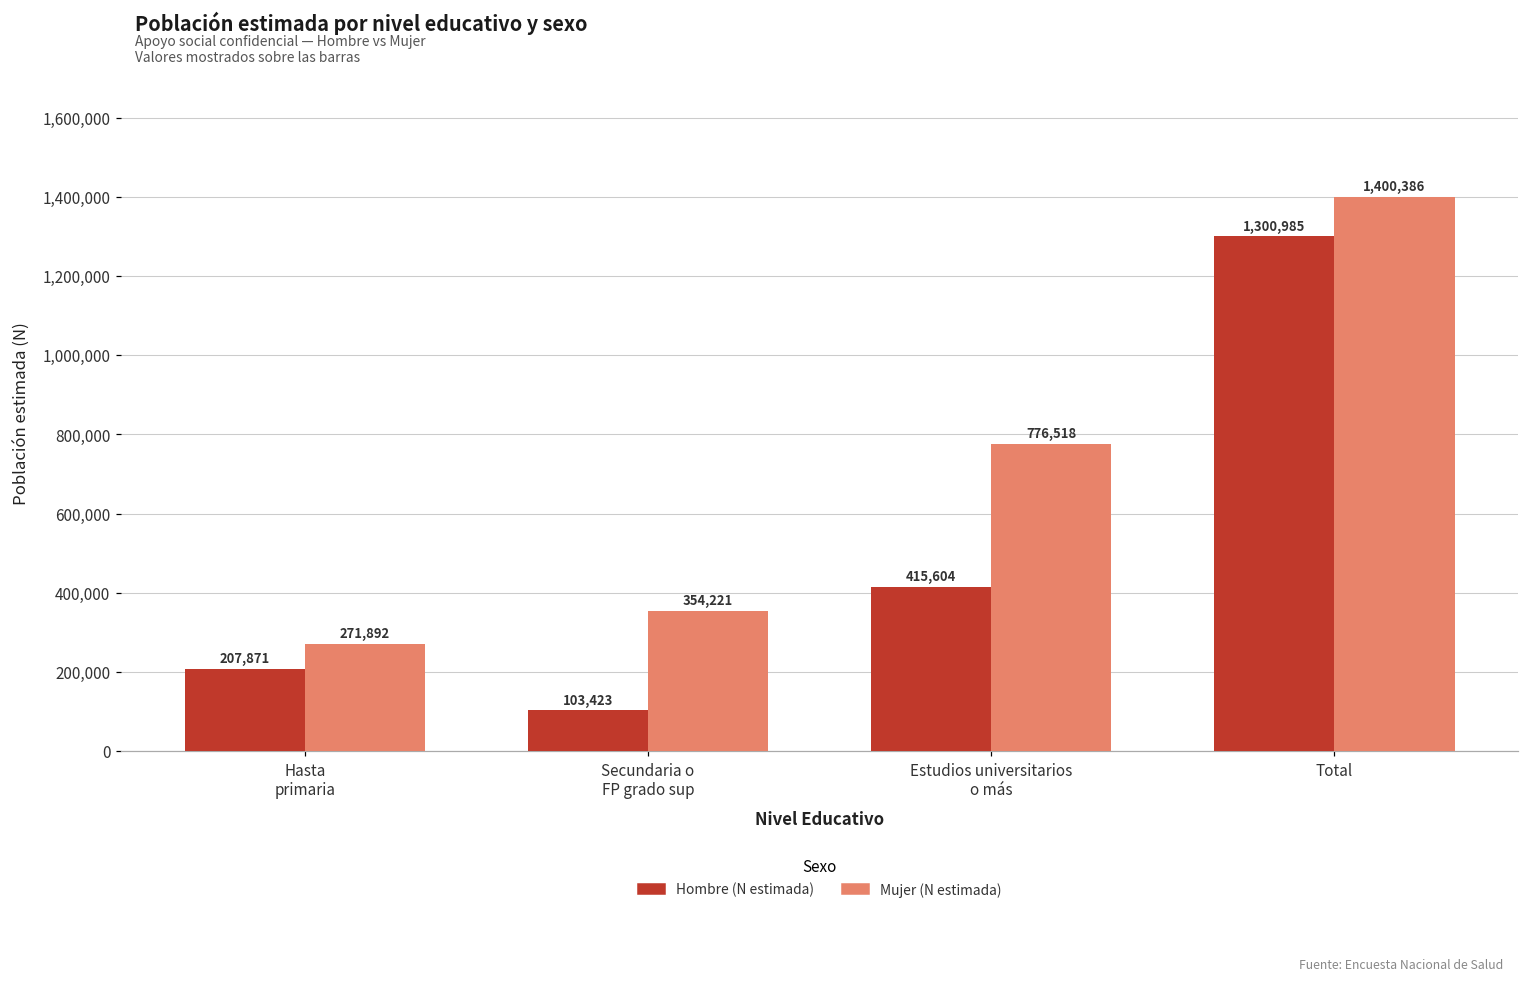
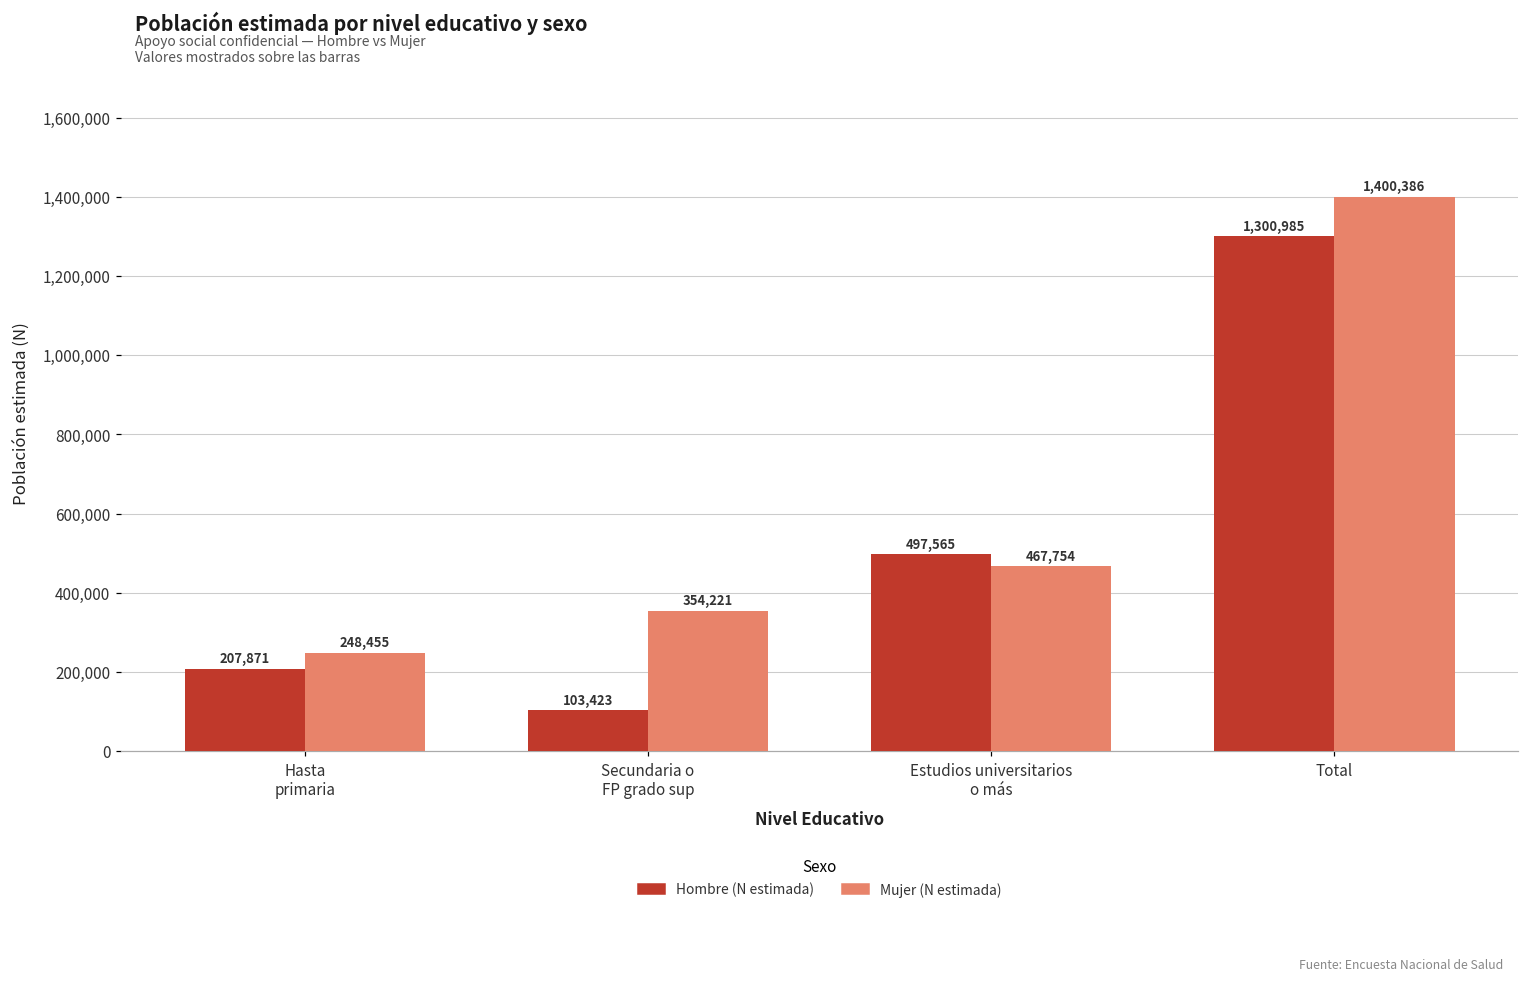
Mujer (N estimada), Hasta primaria: 271,892 -> 248,455
Hombre (N estimada), Estudios universitarios o más: 415,604 -> 497,565
Mujer (N estimada), Estudios universitarios o más: 776,518 -> 467,754
